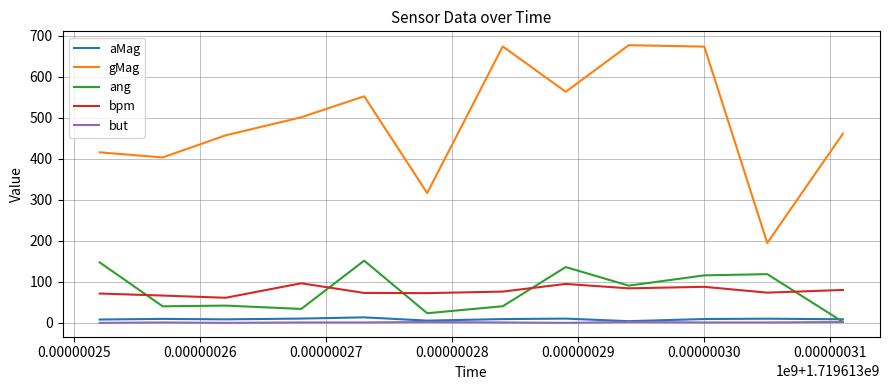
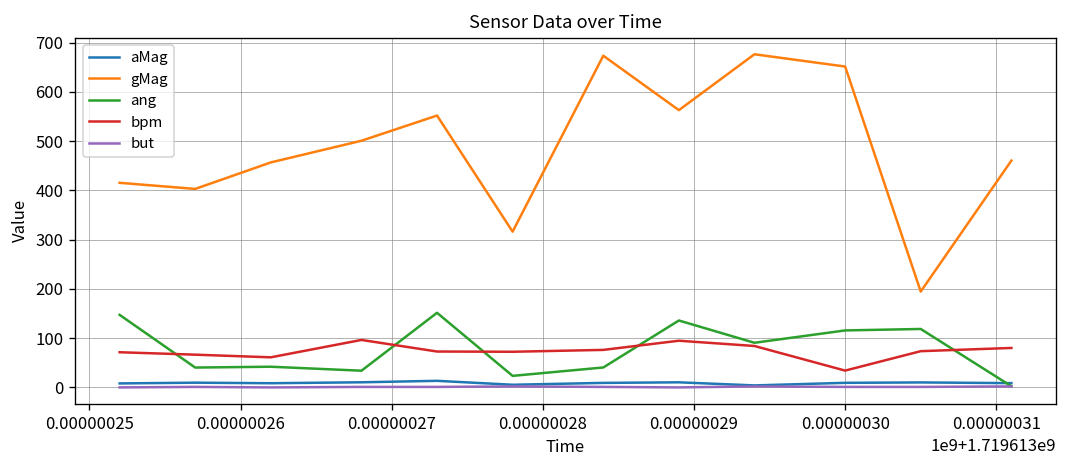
gMag, 0.00000030: 670 -> 650
bpm, 0.00000030: 90 -> 30
